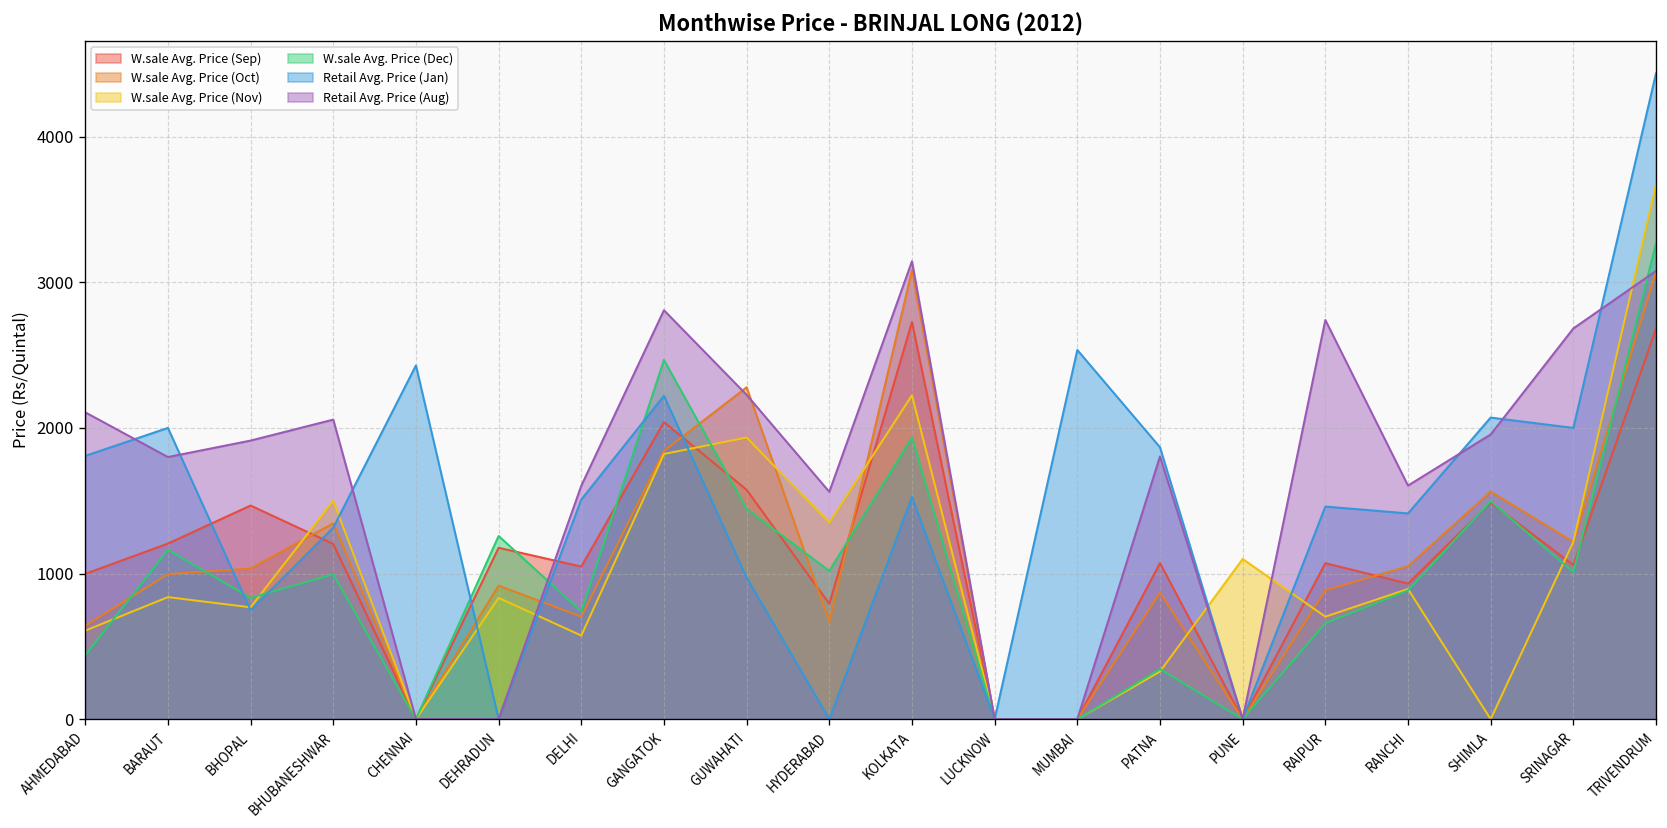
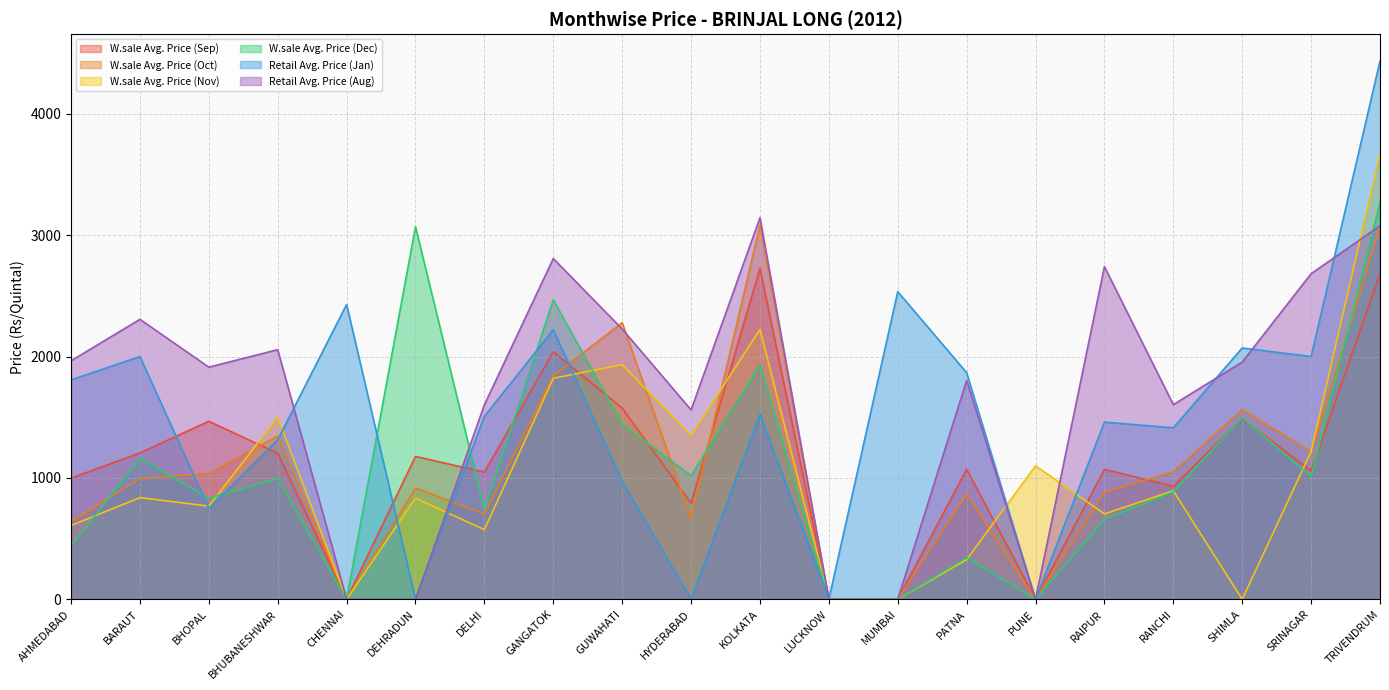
Retail Avg. Price (Aug), AHMEDABAD: 2110 -> 1970
Retail Avg. Price (Aug), BARAUT: 1800 -> 2310
W.sale Avg. Price (Dec), DEHRADUN: 1260 -> 3070
